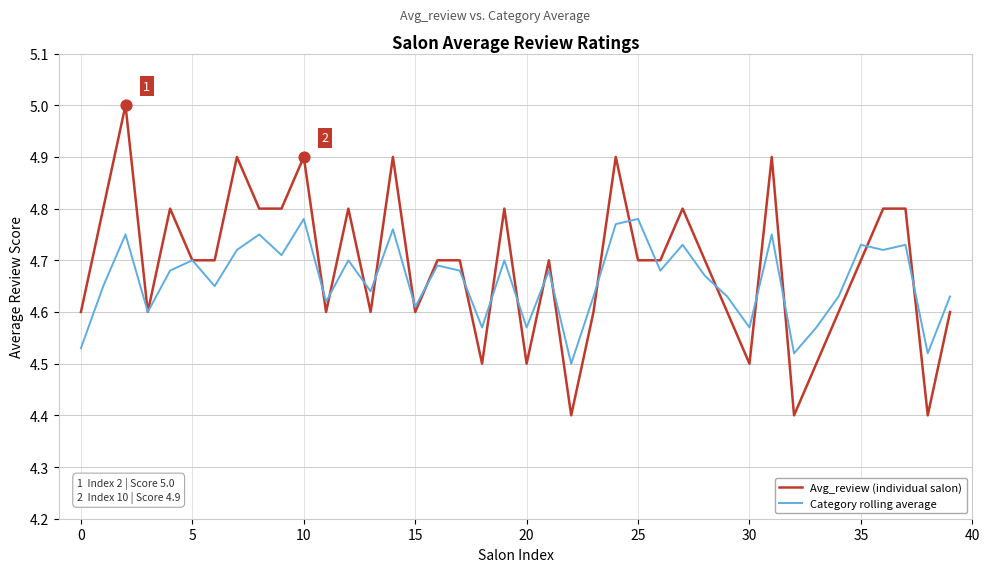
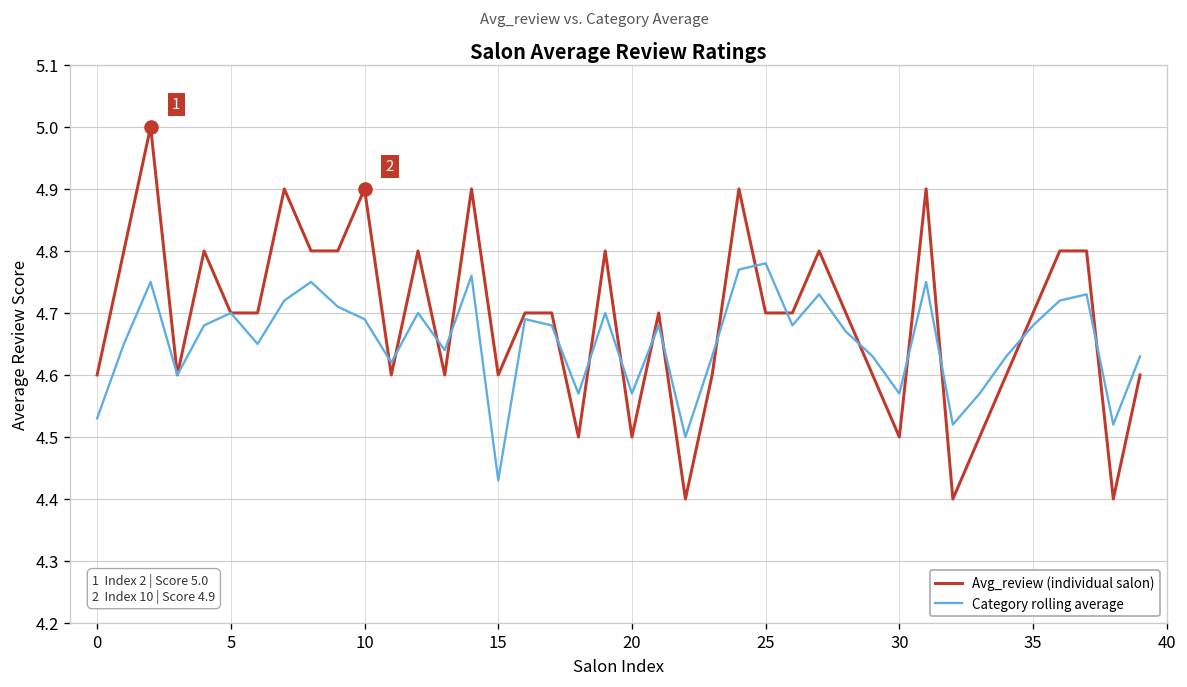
Category rolling average, 10: 4.78 -> 4.69
Category rolling average, 15: 4.61 -> 4.43
Category rolling average, 35: 4.73 -> 4.68
